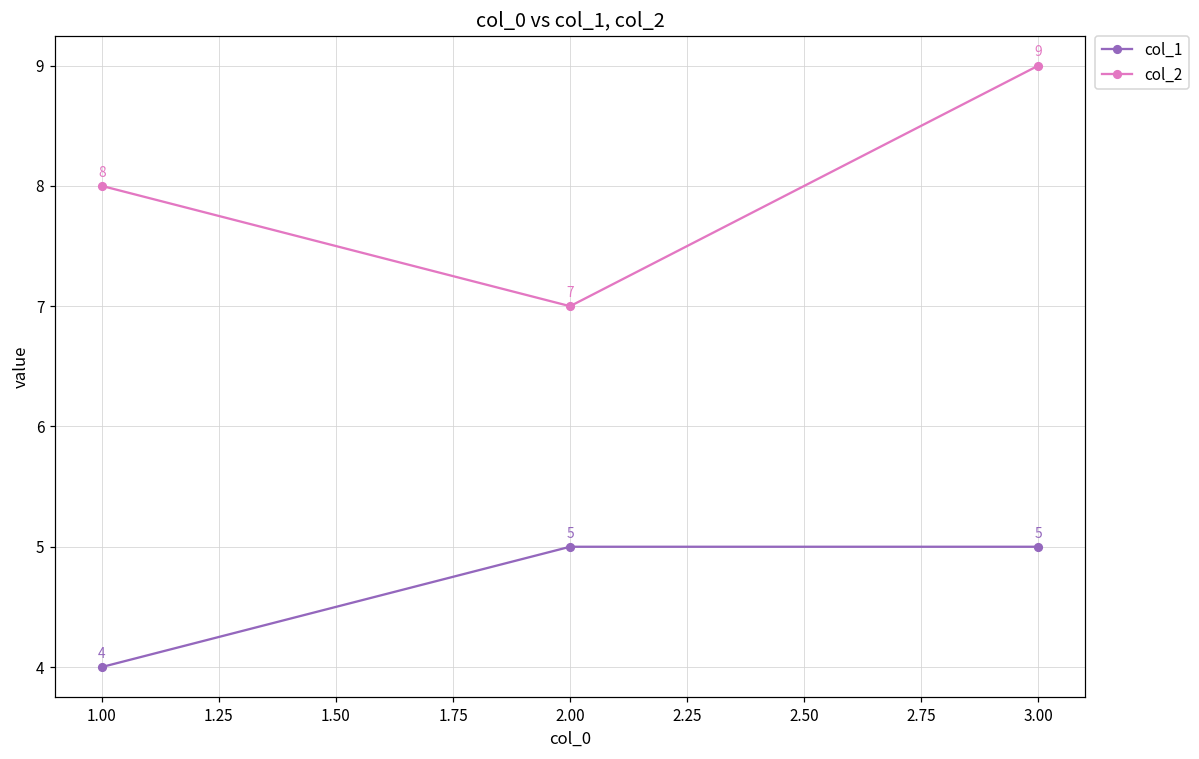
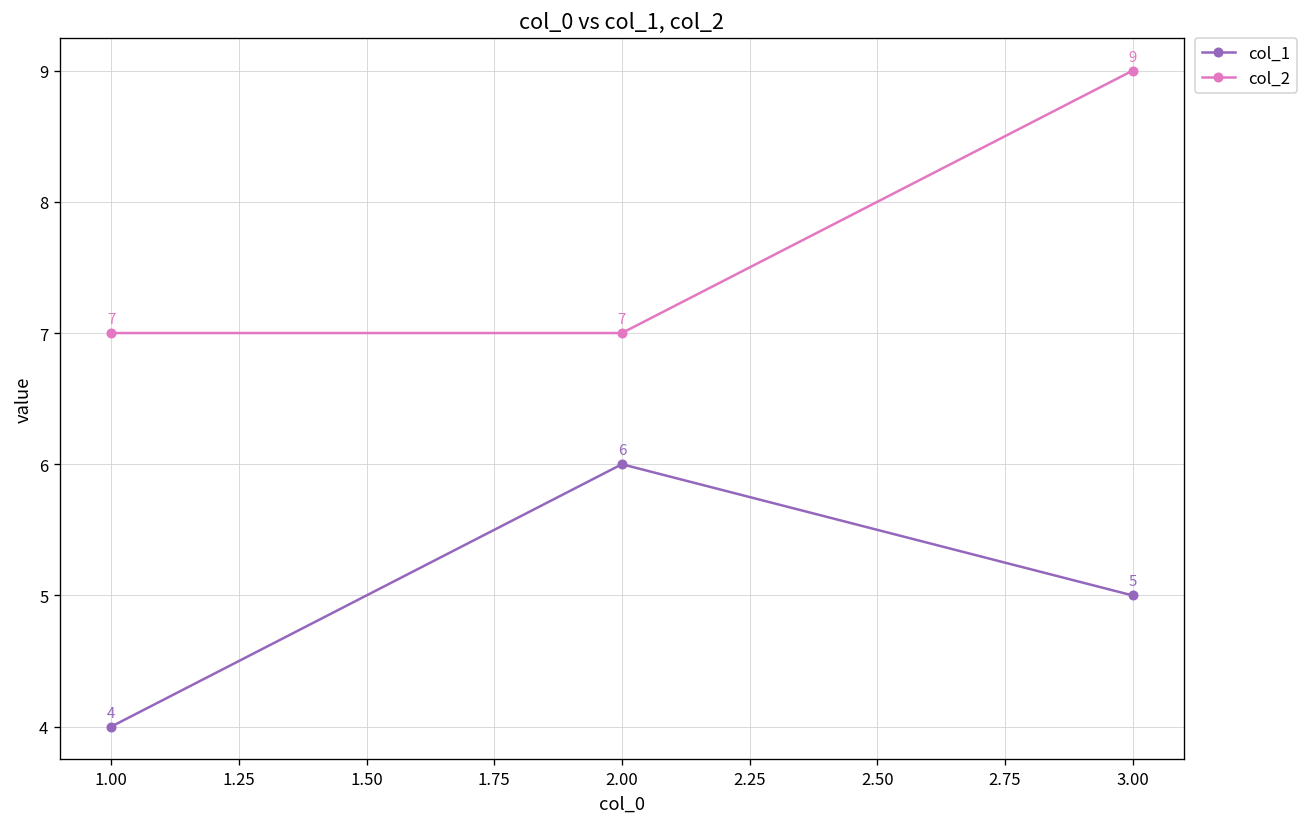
col_2, 1.00: 8 -> 7
col_1, 2.00: 5 -> 6
